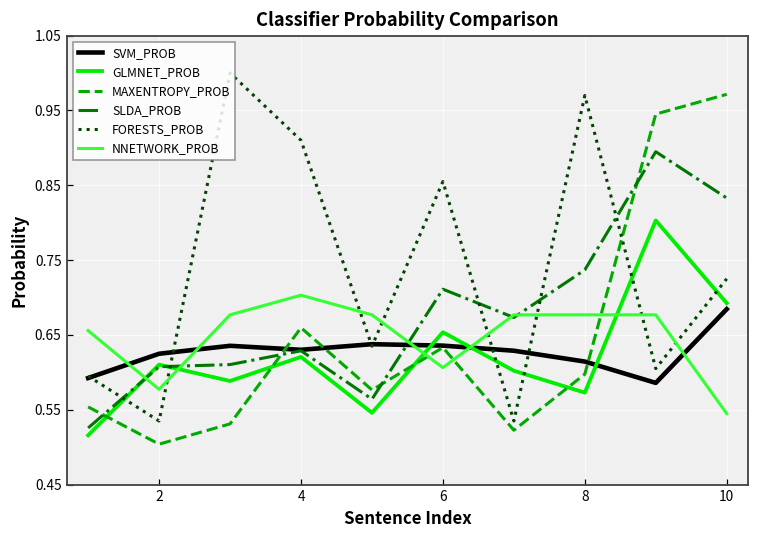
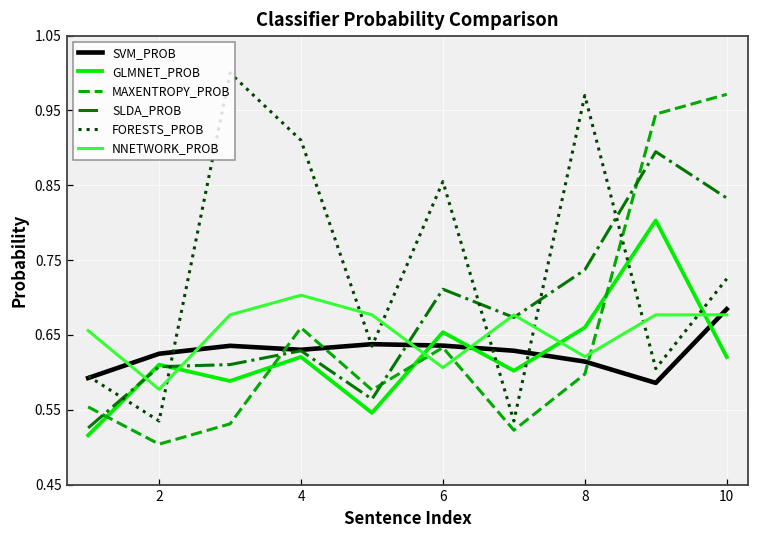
GLMNET_PROB, 8: 0.57 -> 0.66
NNETWORK_PROB, 8: 0.68 -> 0.62
GLMNET_PROB, 10: 0.69 -> 0.62
NNETWORK_PROB, 10: 0.54 -> 0.68
